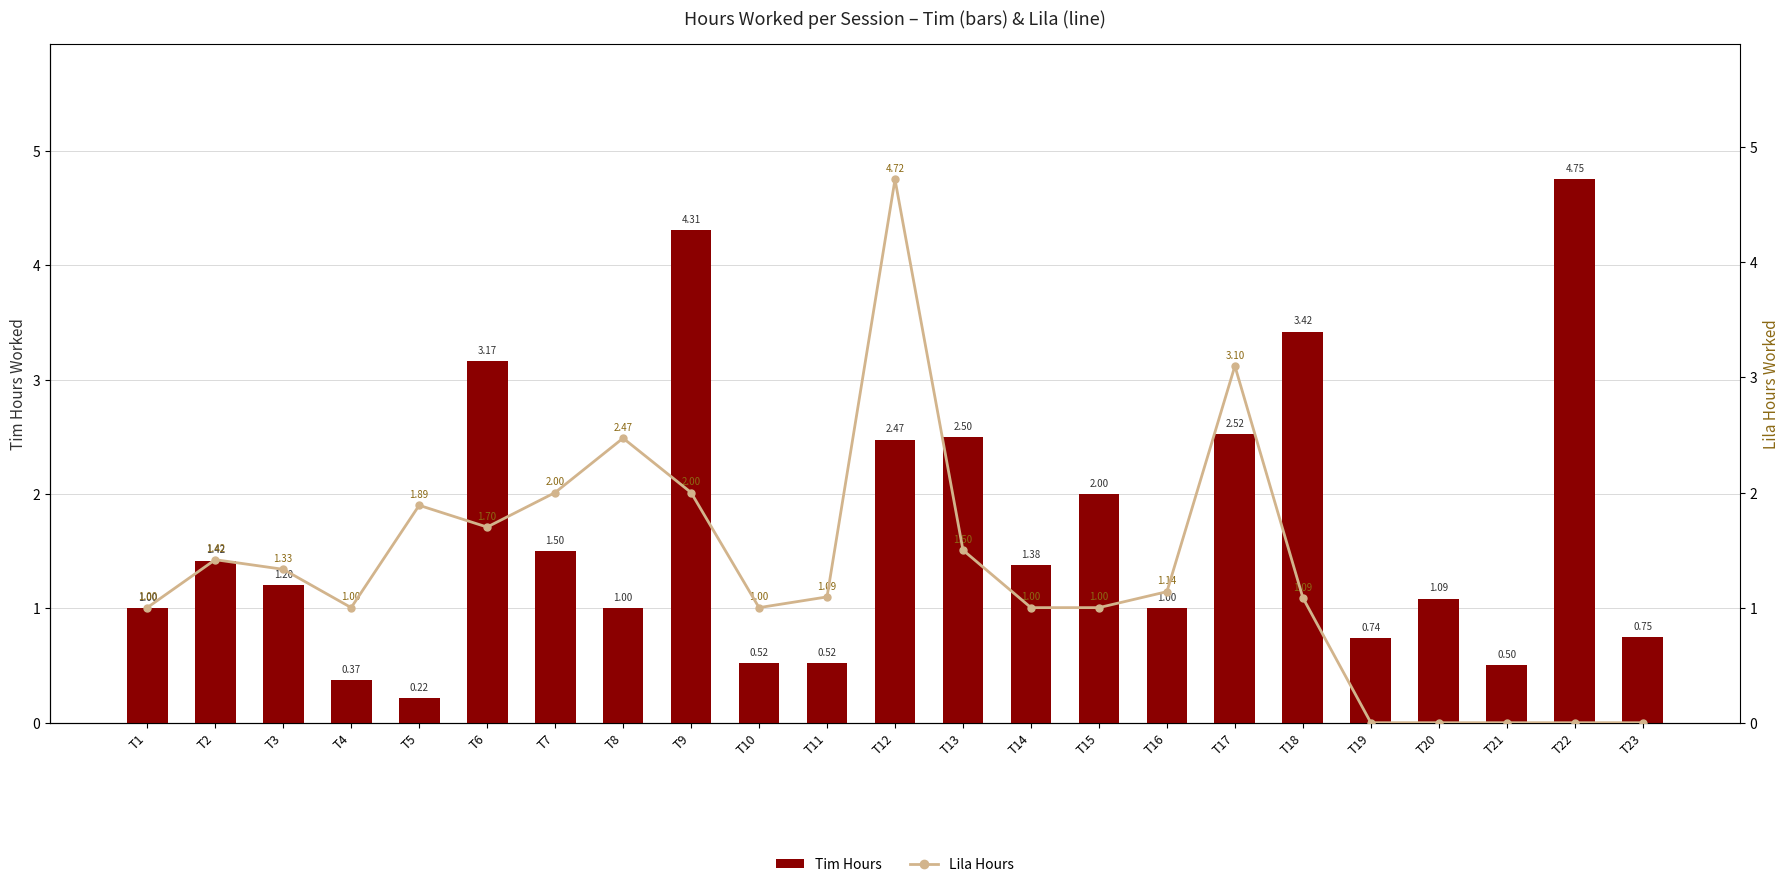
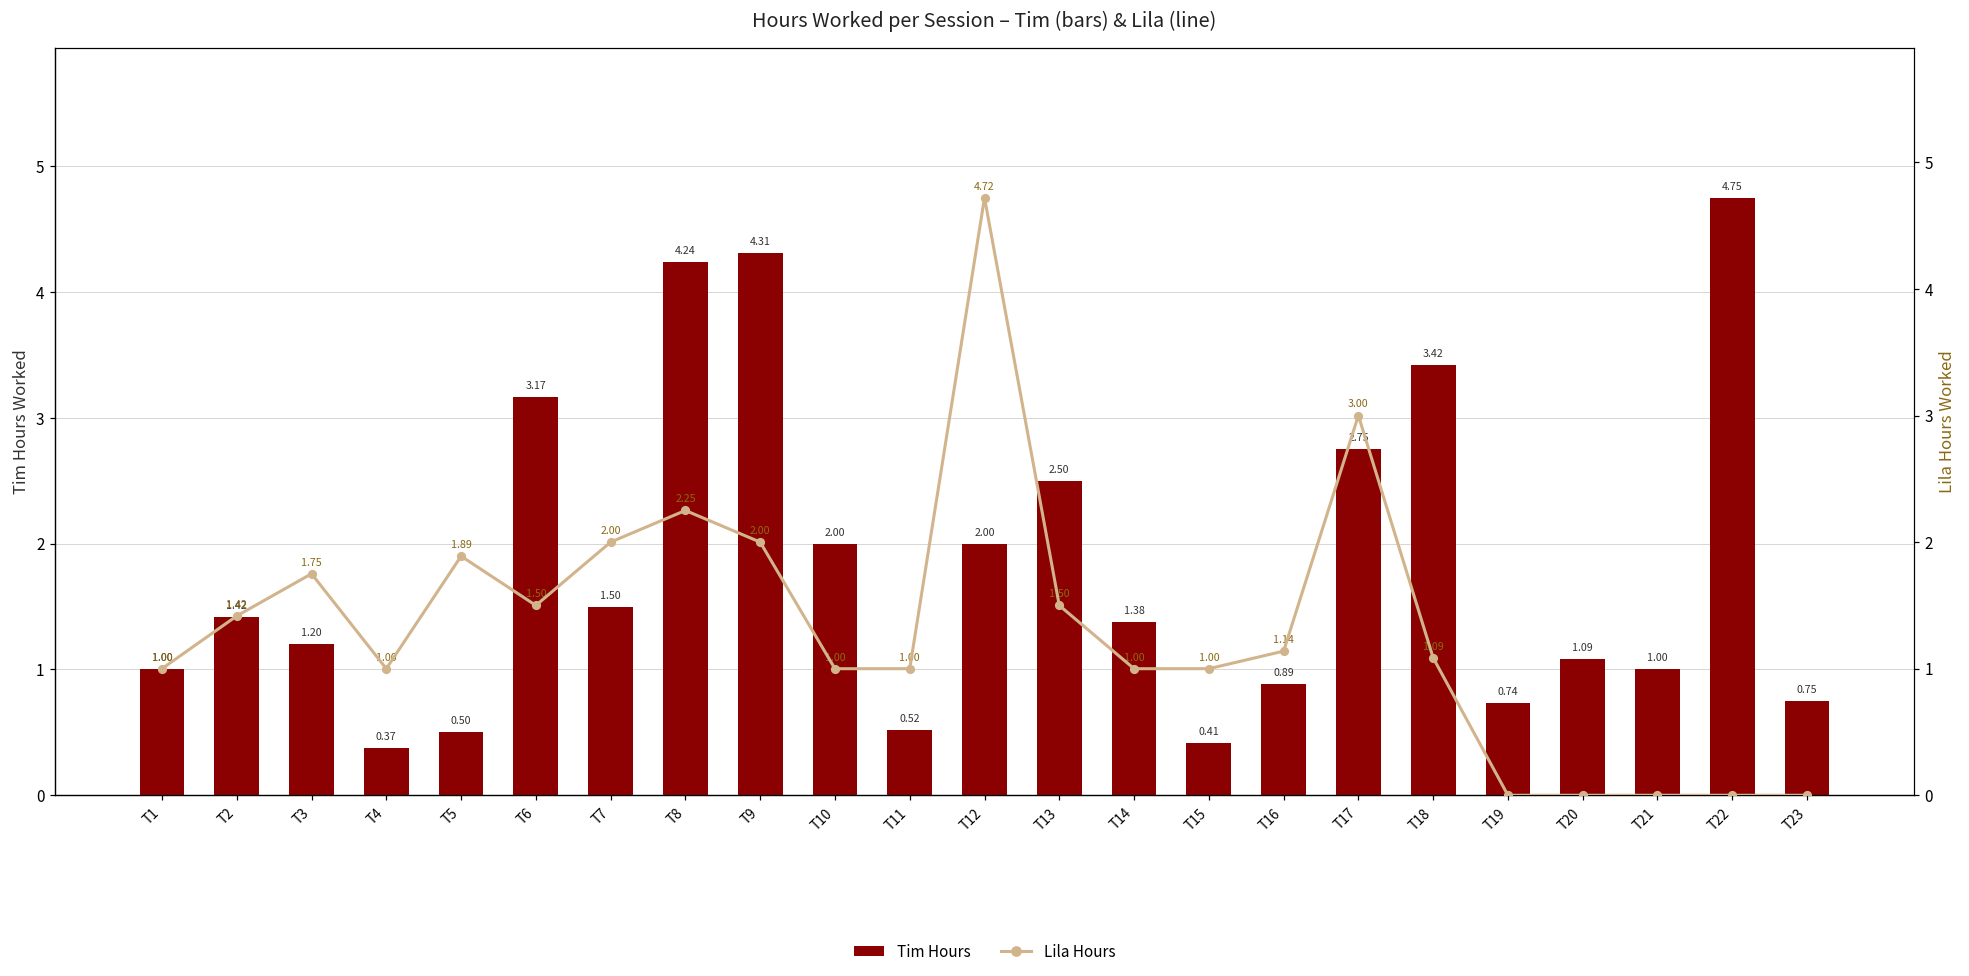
Tim Hours, T5: 0.22 -> 0.50
Tim Hours, T8: 1.00 -> 4.24
Tim Hours, T10: 0.52 -> 2.00
Tim Hours, T12: 2.47 -> 2.00
Tim Hours, T15: 2.00 -> 0.41
Tim Hours, T16: 1.00 -> 0.89
Tim Hours, T17: 2.52 -> 2.75
Tim Hours, T21: 0.50 -> 1.00
Lila Hours, T3: 1.33 -> 1.75
Lila Hours, T6: 1.70 -> 1.50
Lila Hours, T8: 2.47 -> 2.25
Lila Hours, T11: 1.09 -> 1.00
Lila Hours, T17: 3.10 -> 3.00
